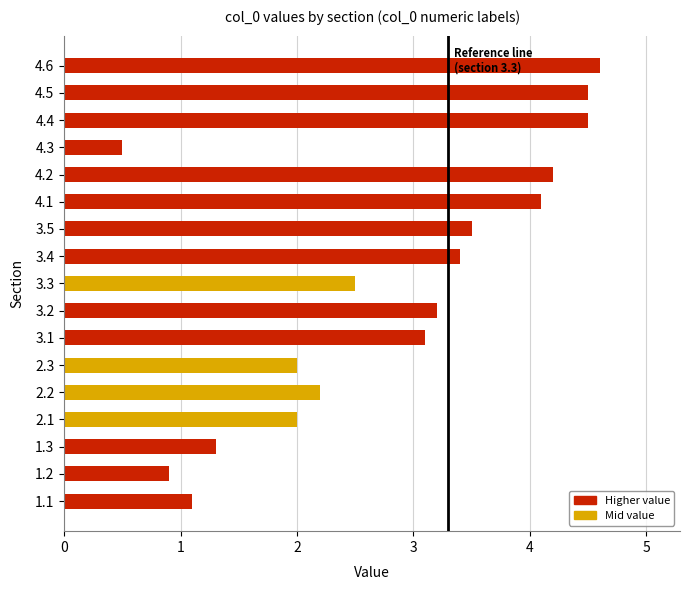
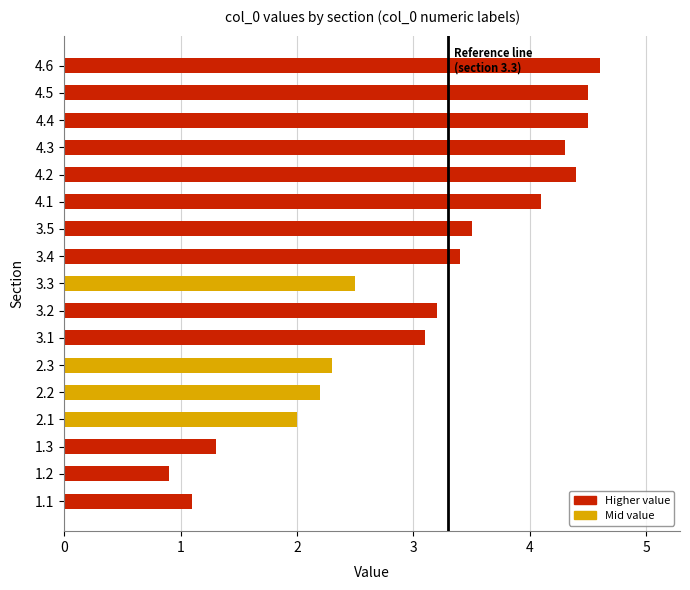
4.3: 0.5 -> 4.3
4.2: 4.2 -> 4.4
2.3: 2.0 -> 2.3
